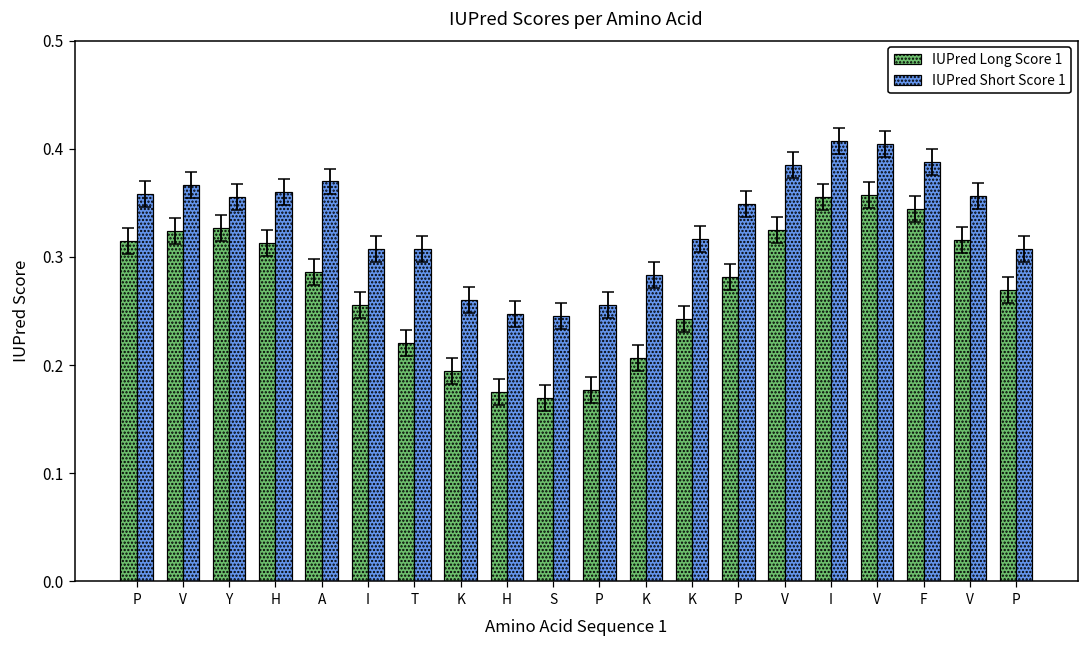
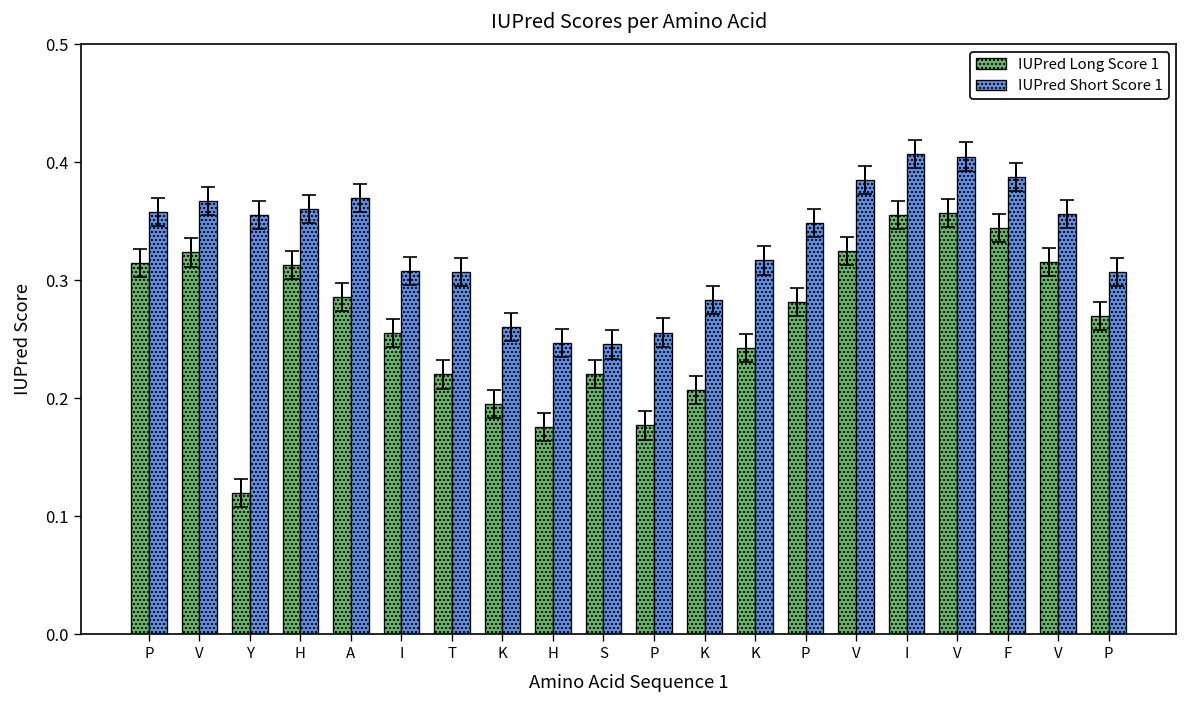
IUPred Long Score 1, Y: 0.33 -> 0.12
IUPred Long Score 1, S: 0.17 -> 0.22
